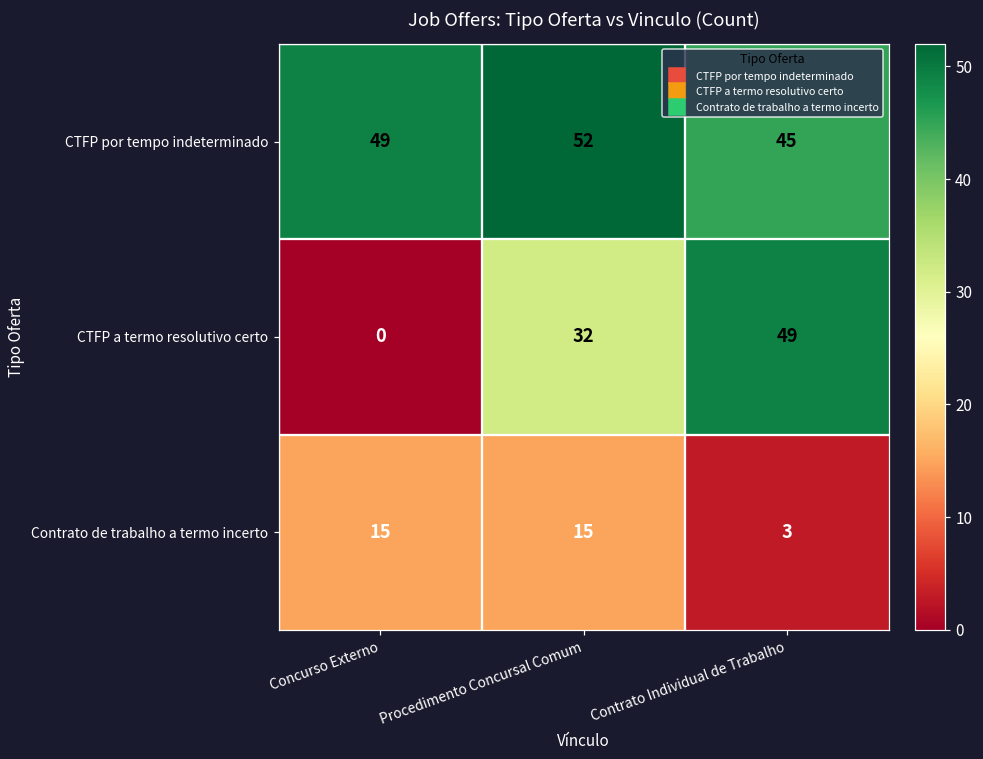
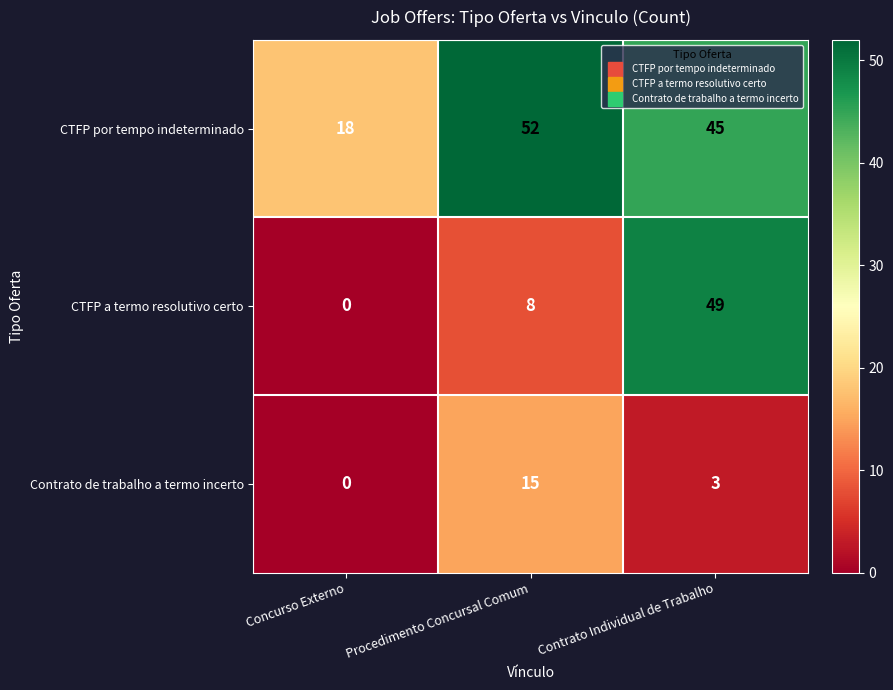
CTFP por tempo indeterminado, Concurso Externo: 49 -> 18
CTFP a termo resolutivo certo, Procedimento Concursal Comum: 32 -> 8
Contrato de trabalho a termo incerto, Concurso Externo: 15 -> 0
